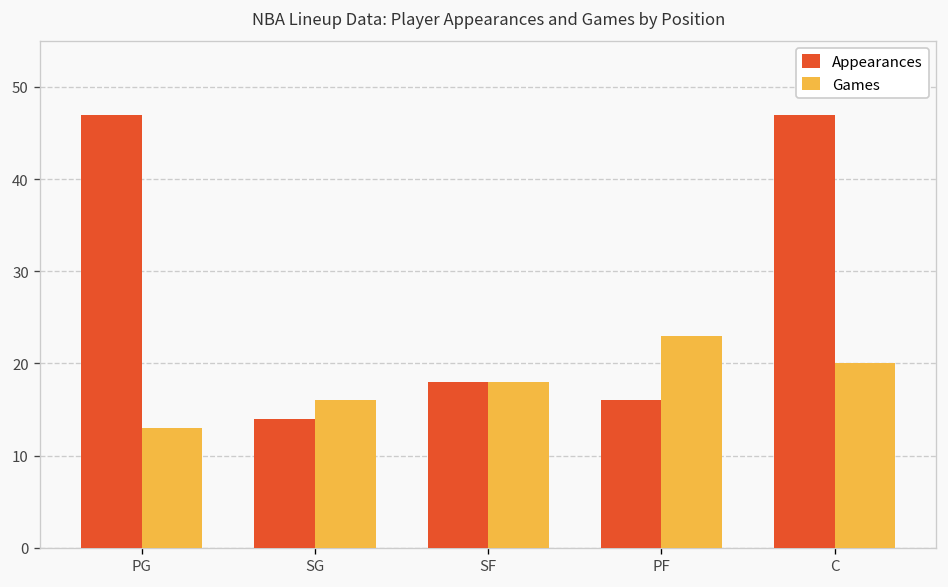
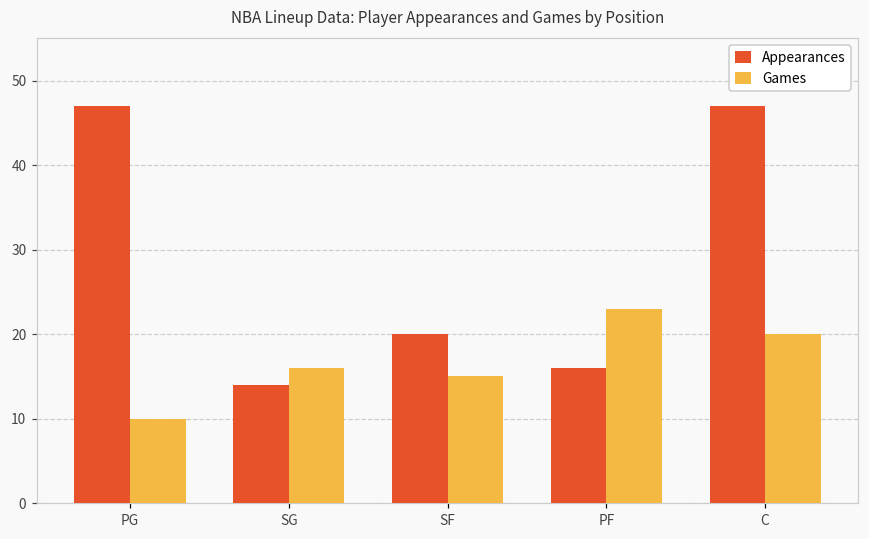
Games, PG: 13 -> 10
Appearances, SF: 18 -> 20
Games, SF: 18 -> 15
